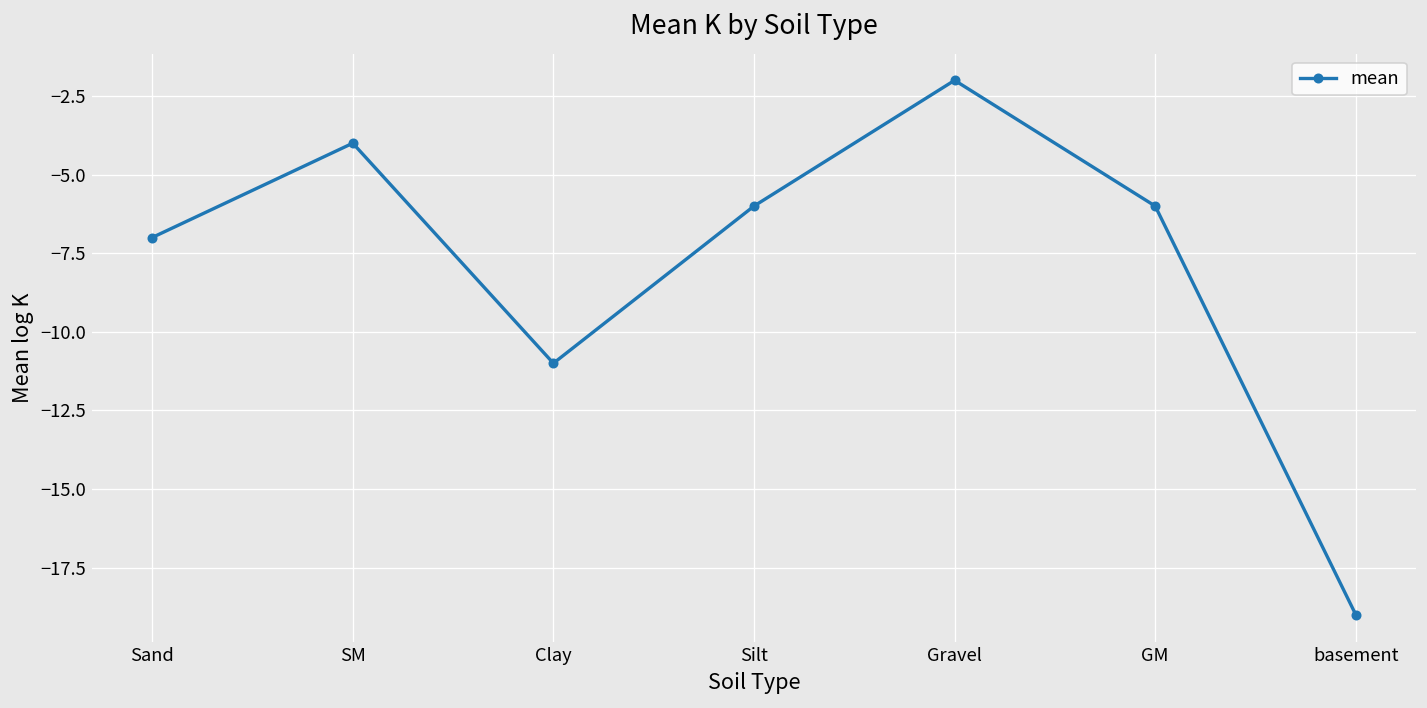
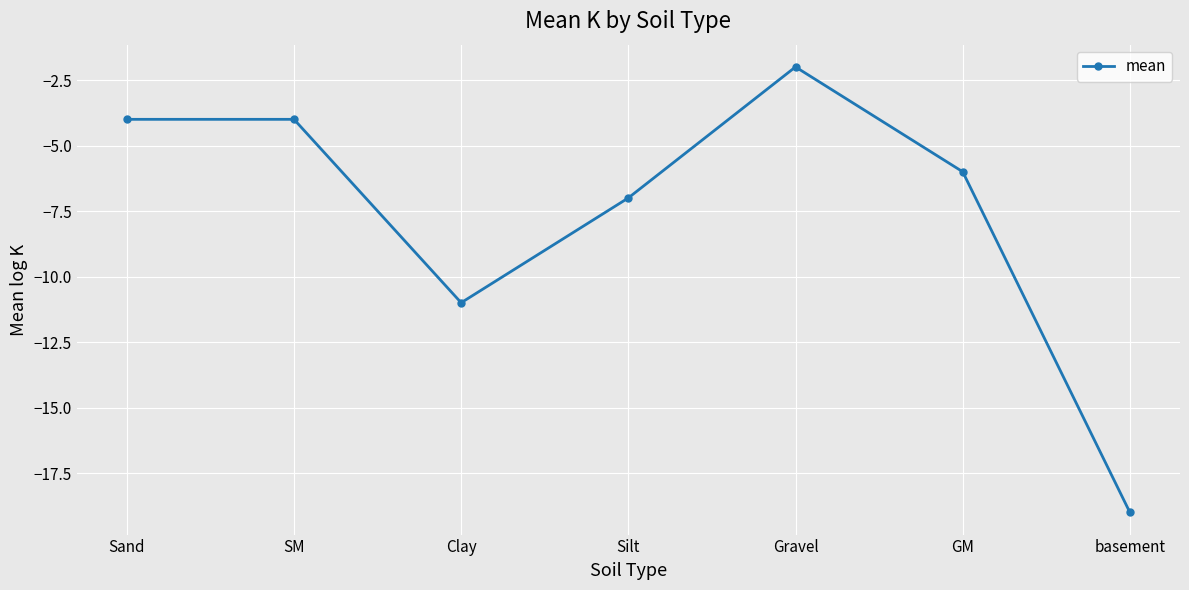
Sand: -7 -> -4
Silt: -6 -> -7
